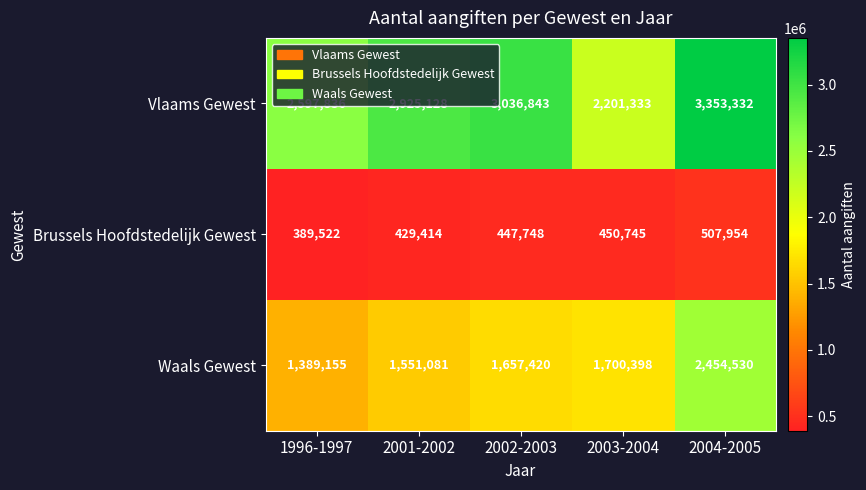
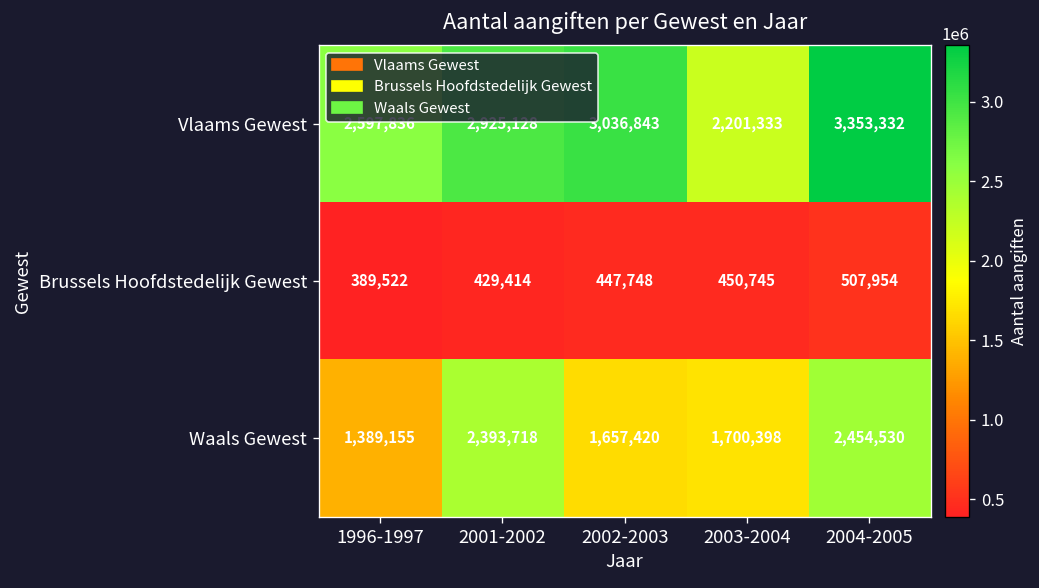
Waals Gewest, 2001-2002: 1,551,081 -> 2,393,718
